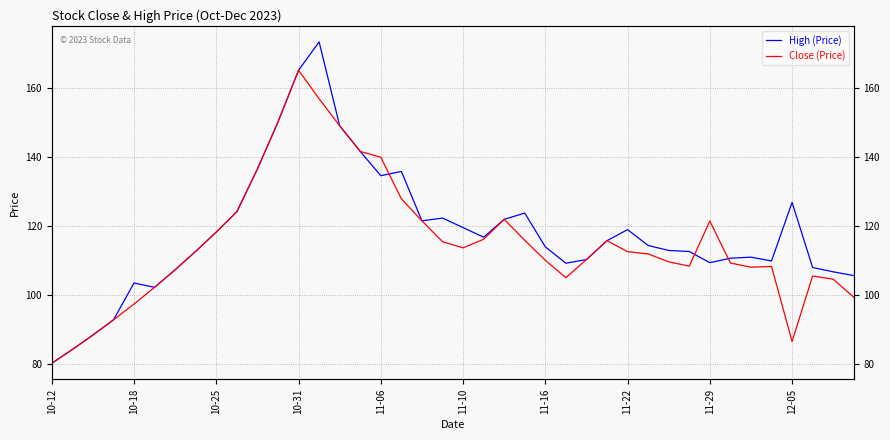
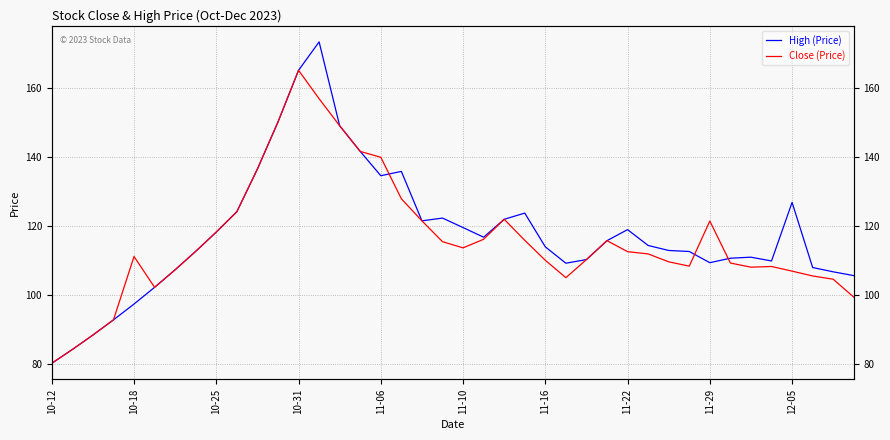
High (Price), 10-18: 104 -> 97
Close (Price), 10-18: 97 -> 111
Close (Price), 12-05: 87 -> 107
